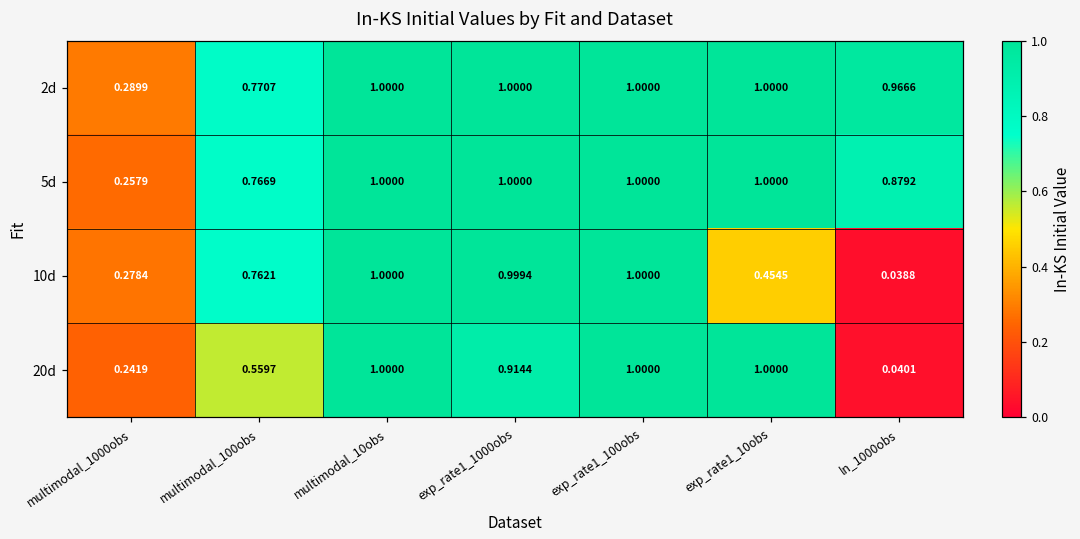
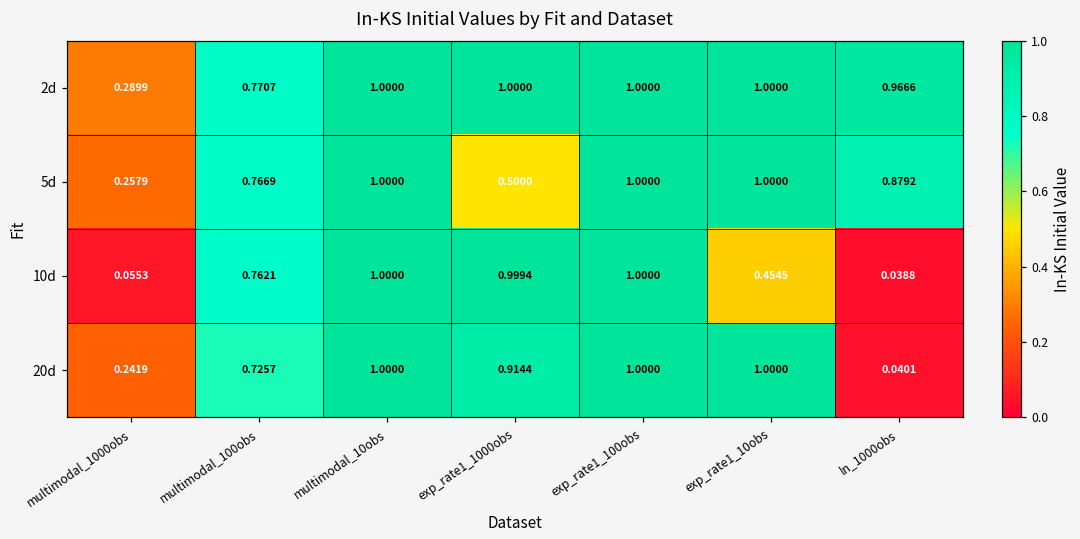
5d, exp_rate1_1000obs: 1.0000 -> 0.5000
10d, multimodal_1000obs: 0.2784 -> 0.0553
20d, multimodal_100obs: 0.5597 -> 0.7257
